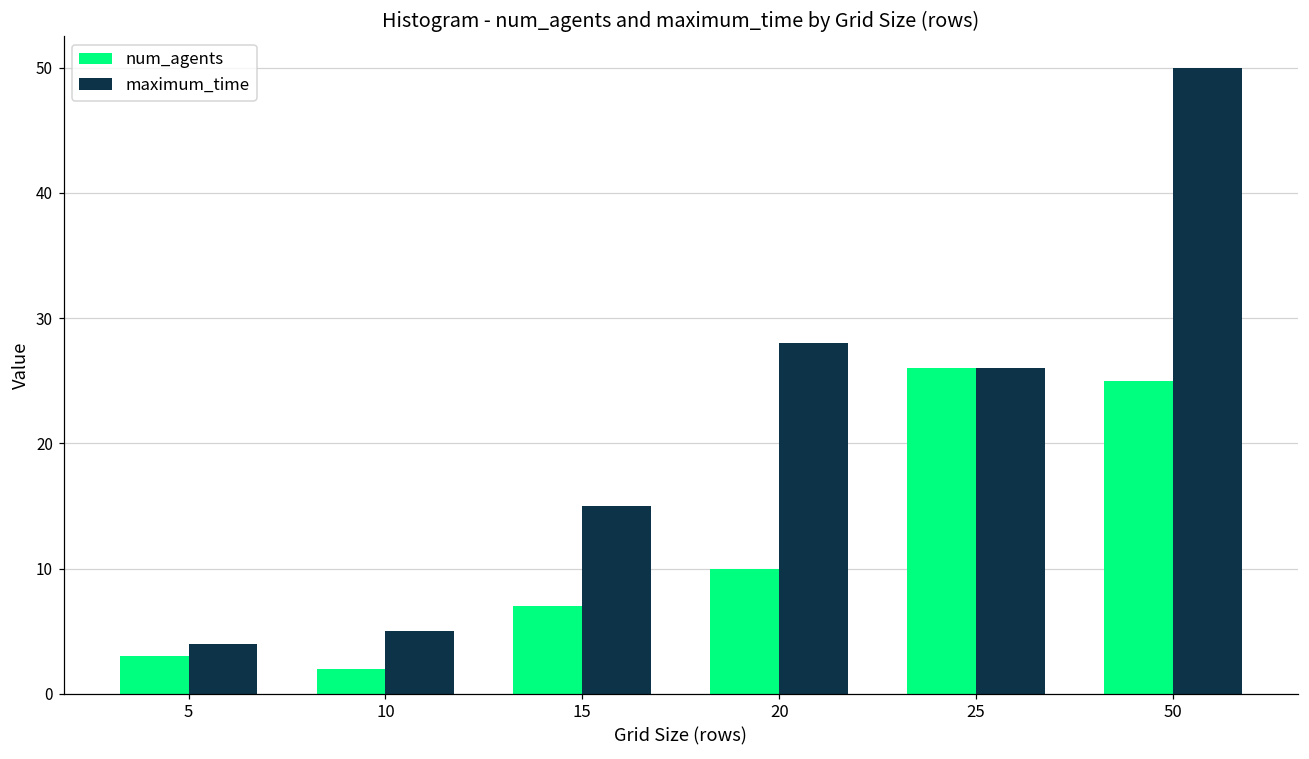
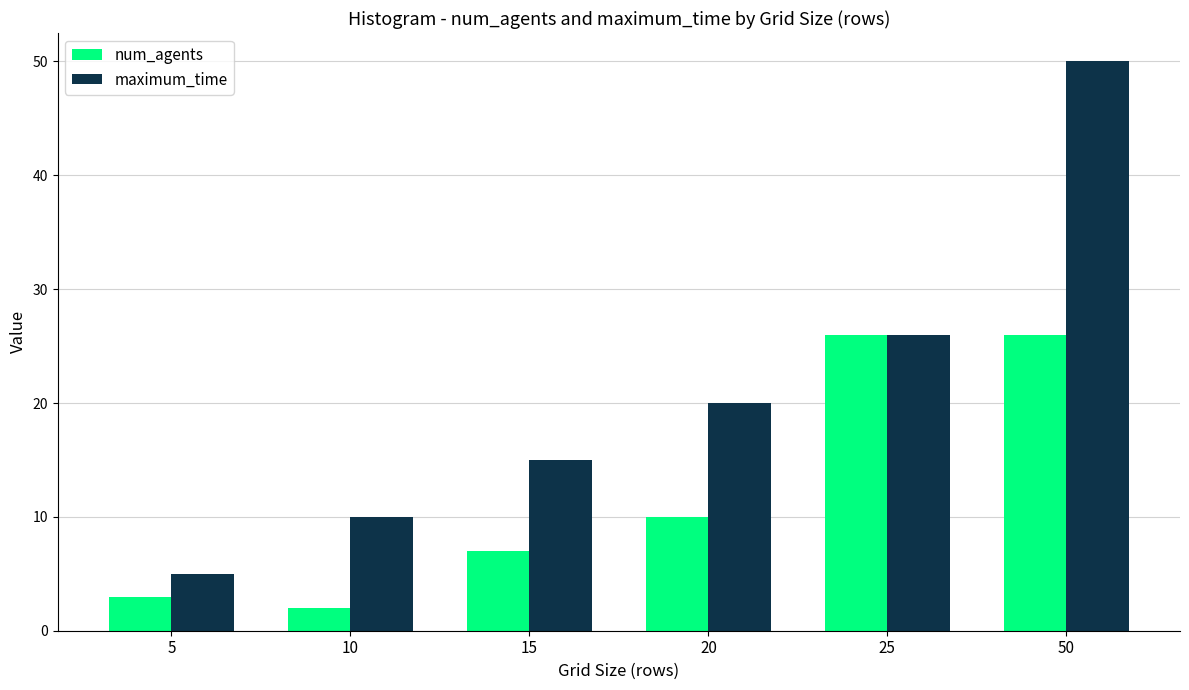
maximum_time, 5: 4 -> 5
maximum_time, 10: 5 -> 10
maximum_time, 20: 28 -> 20
num_agents, 50: 25 -> 26
